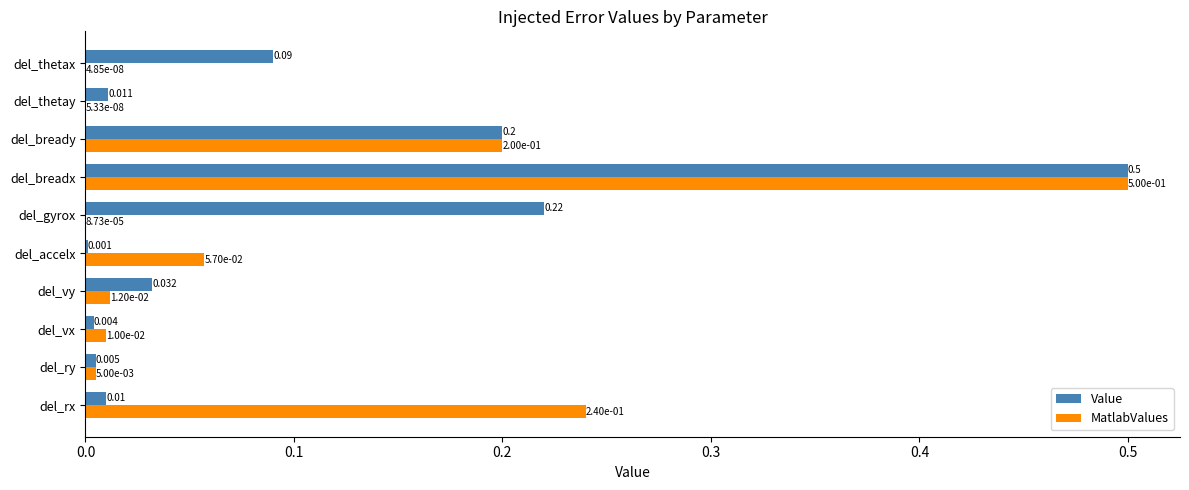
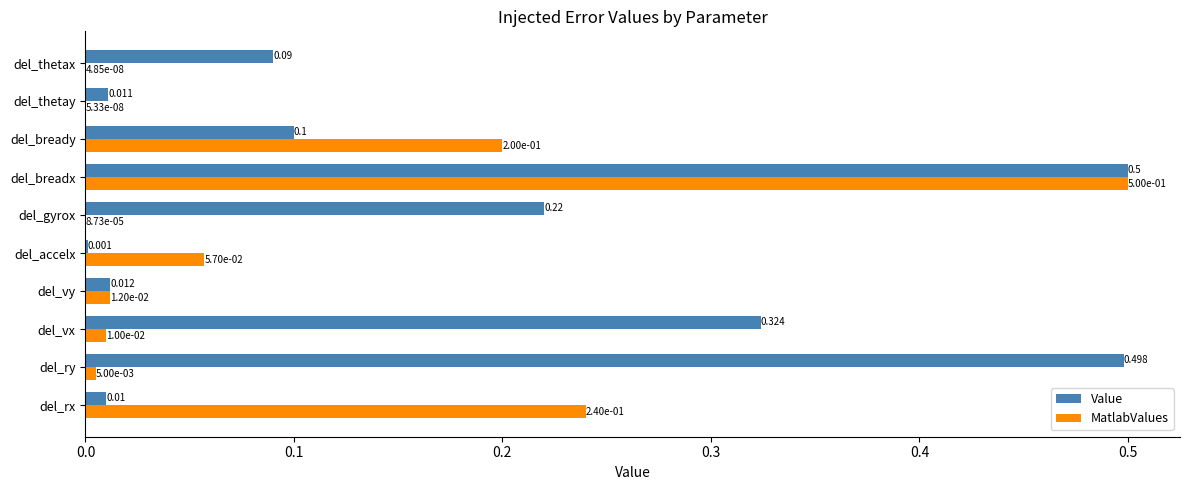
Value, del_bready: 0.2 -> 0.1
Value, del_vy: 0.032 -> 0.012
Value, del_vx: 0.004 -> 0.324
Value, del_ry: 0.005 -> 0.498
